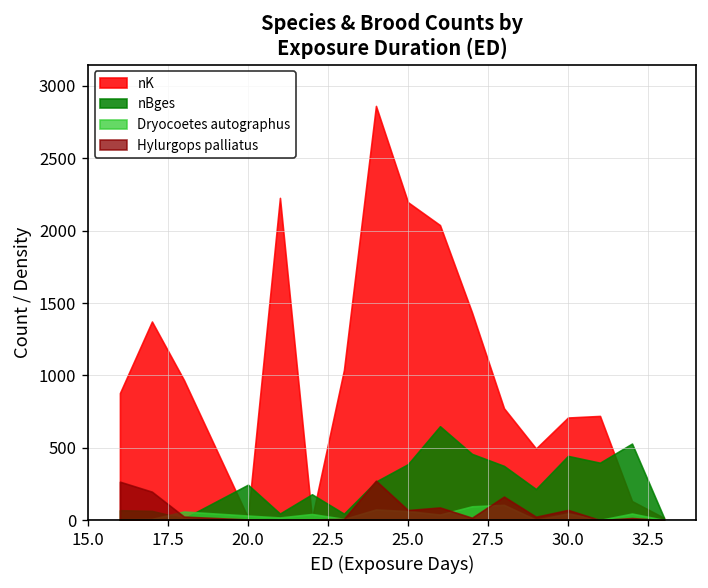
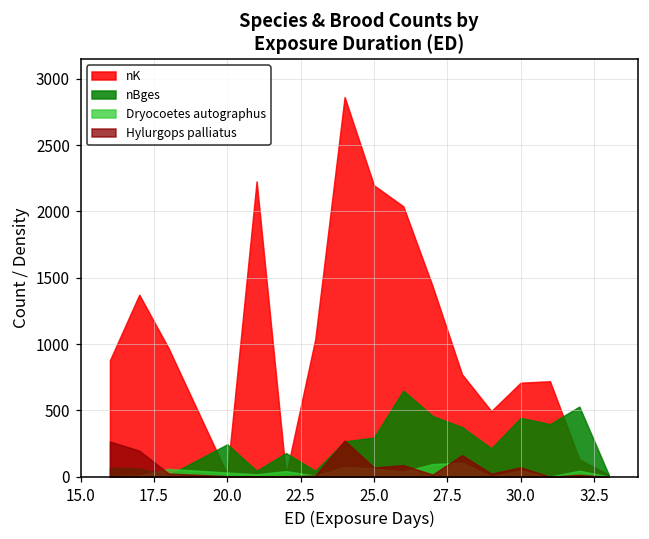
nBges, 25.0: 390 -> 300
